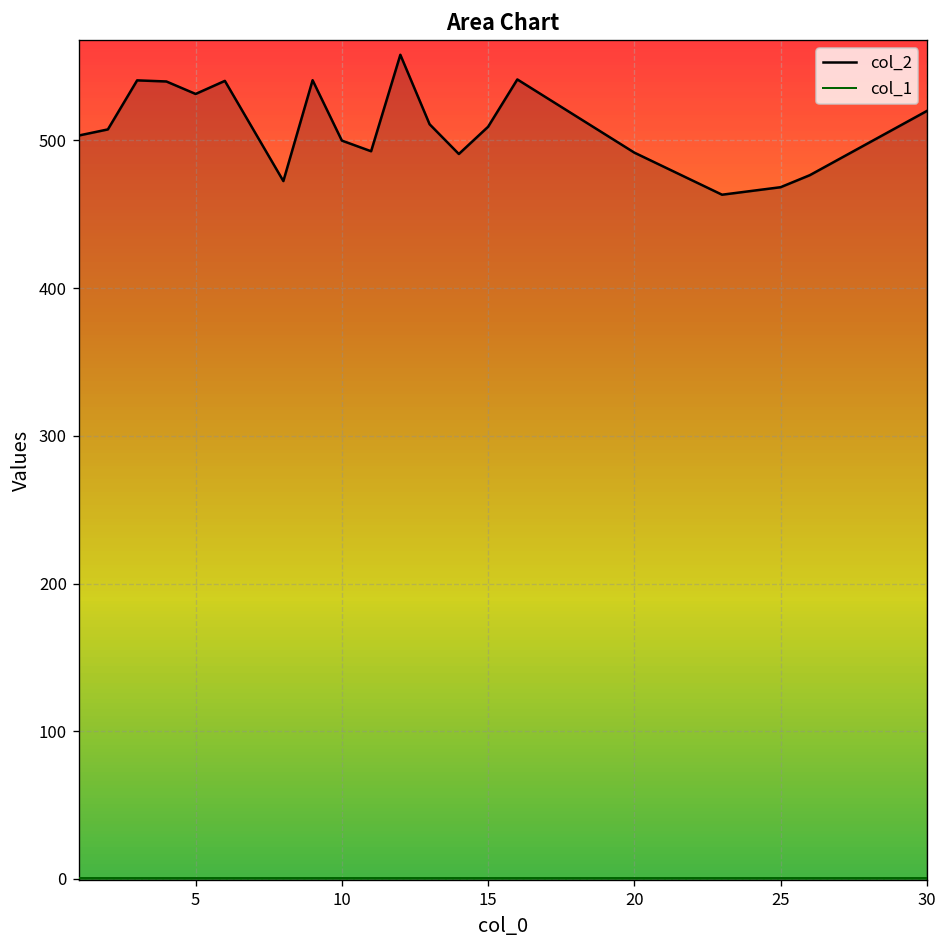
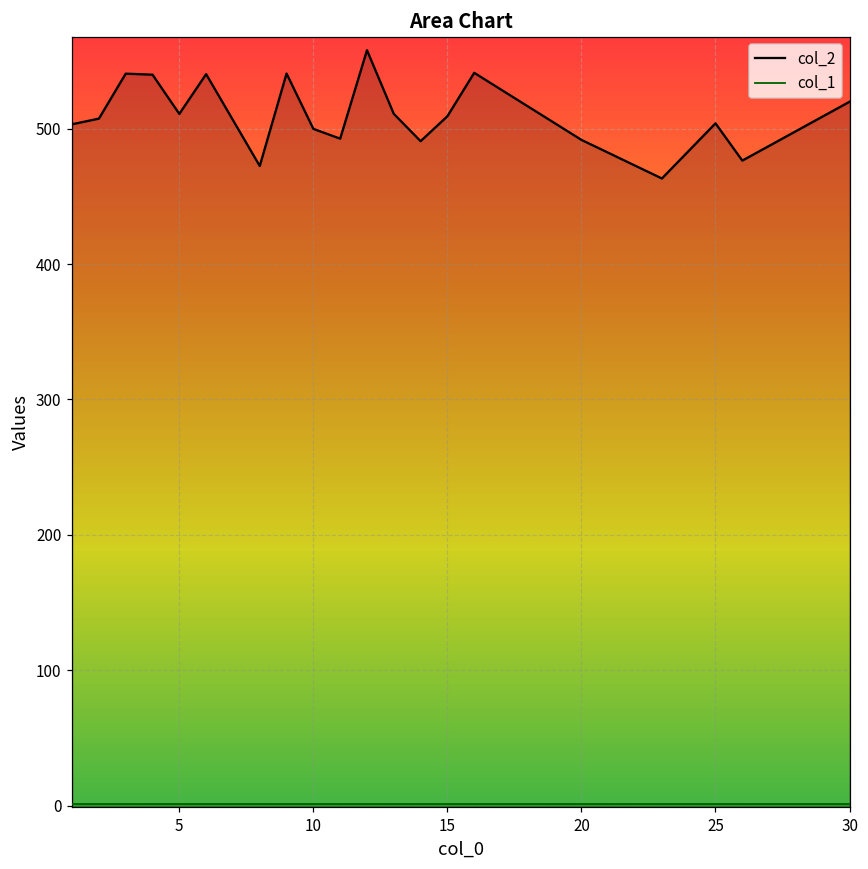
col_2, 5: 531 -> 511
col_2, 25: 468 -> 504
